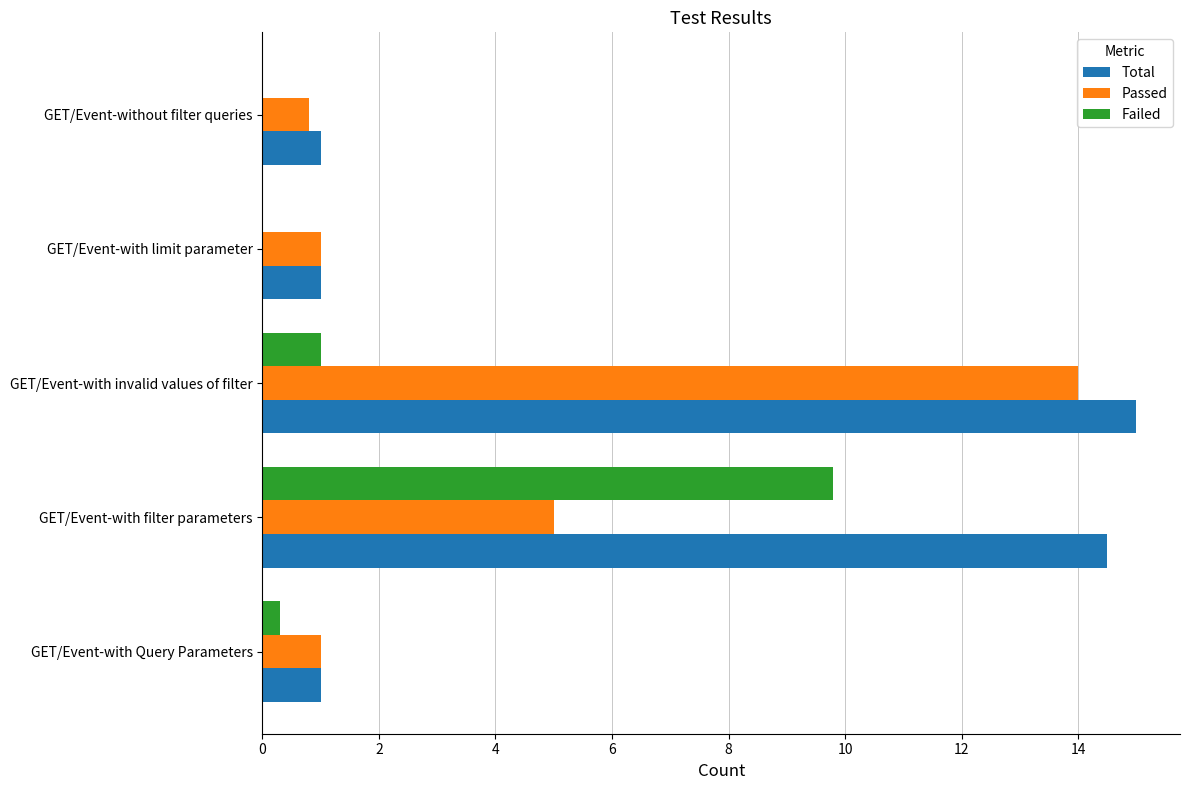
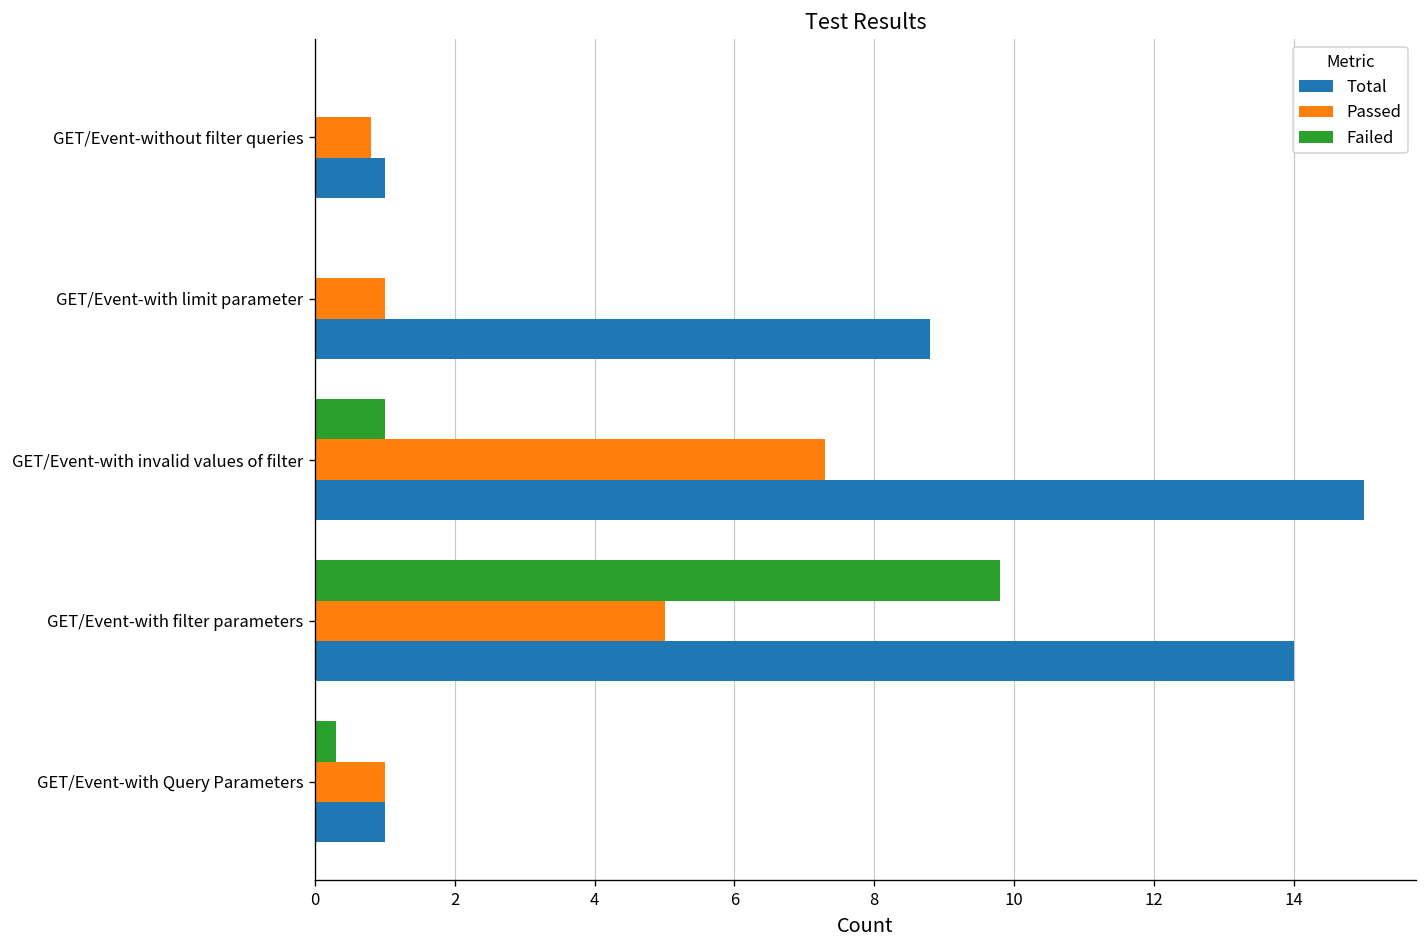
Total, GET/Event-with limit parameter: 1.0 -> 8.8
Passed, GET/Event-with invalid values of filter: 14.0 -> 7.3
Total, GET/Event-with filter parameters: 14.5 -> 14.0
